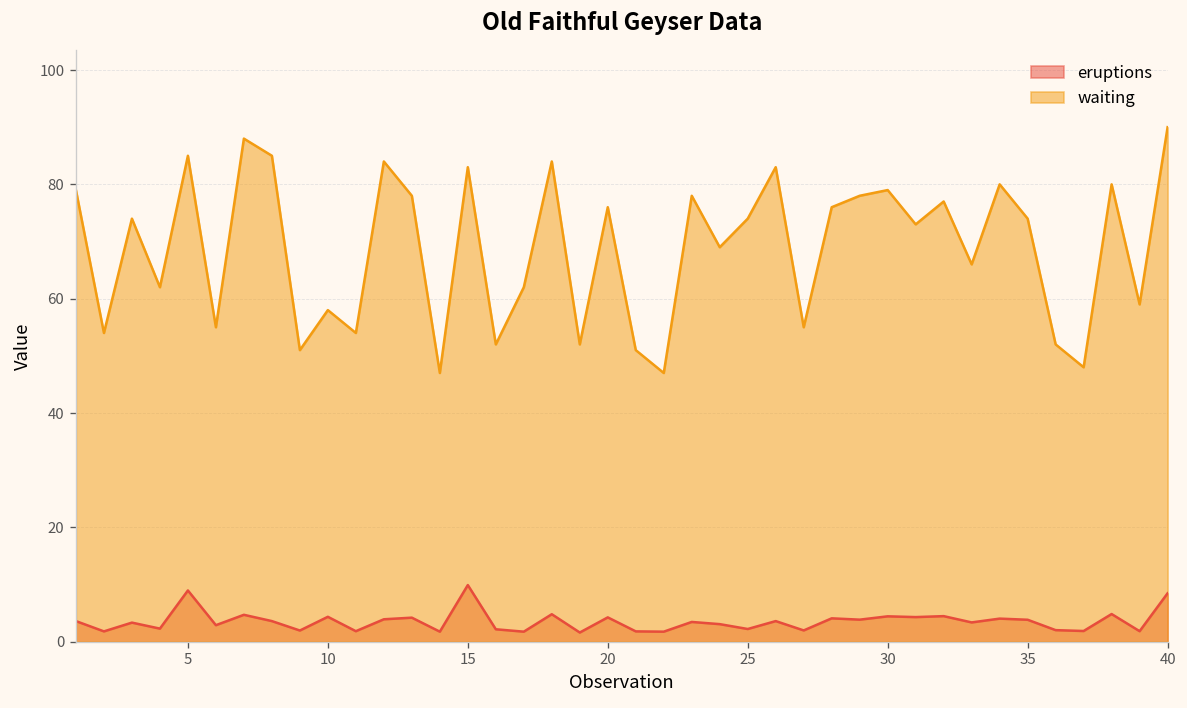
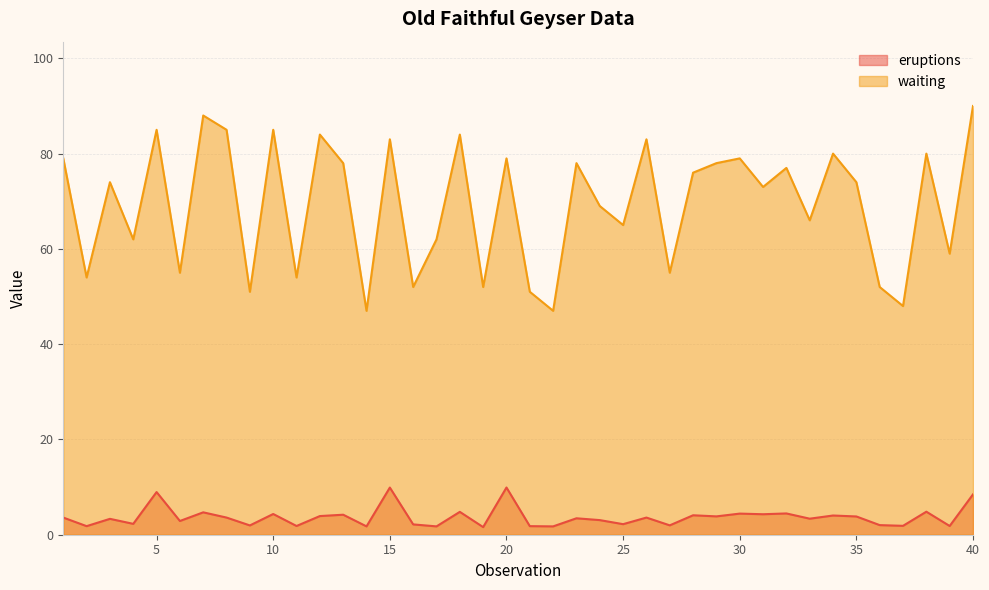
waiting, 10: 58 -> 85
eruptions, 20: 4 -> 10
waiting, 20: 76 -> 79
waiting, 25: 74 -> 65
